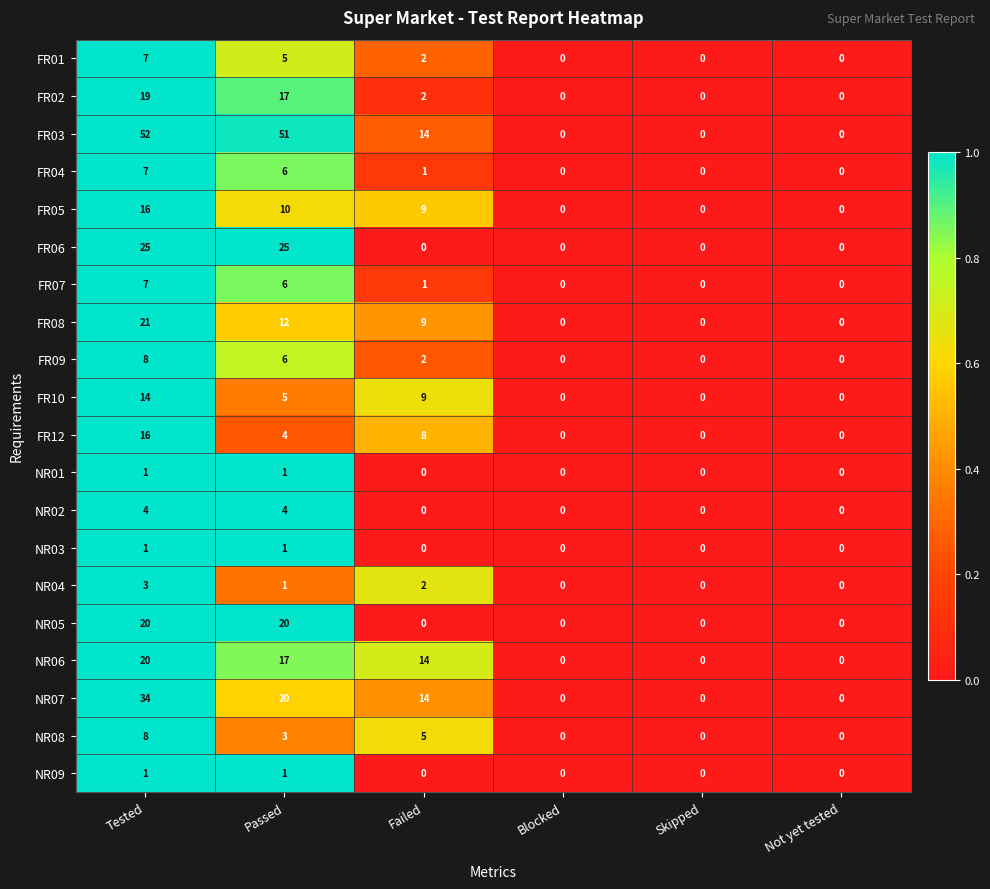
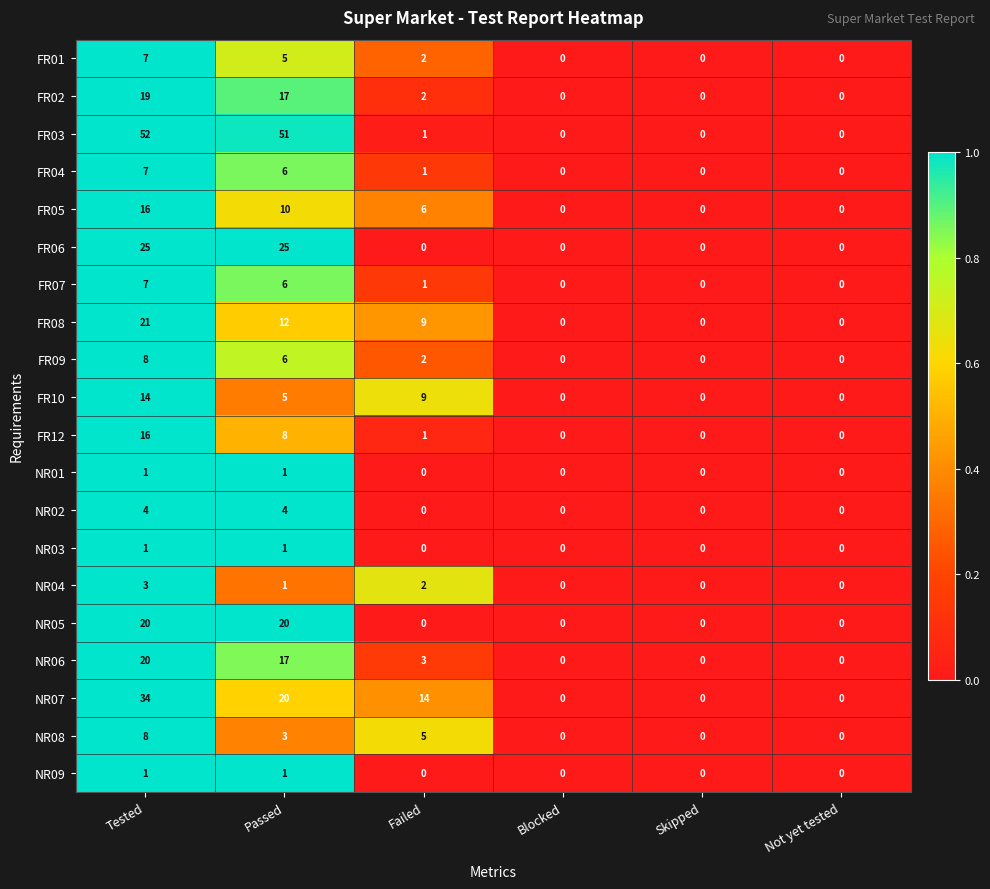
FR03, Failed: 14 -> 1
FR05, Failed: 9 -> 6
FR12, Passed: 4 -> 8
FR12, Failed: 8 -> 1
NR06, Failed: 14 -> 3
